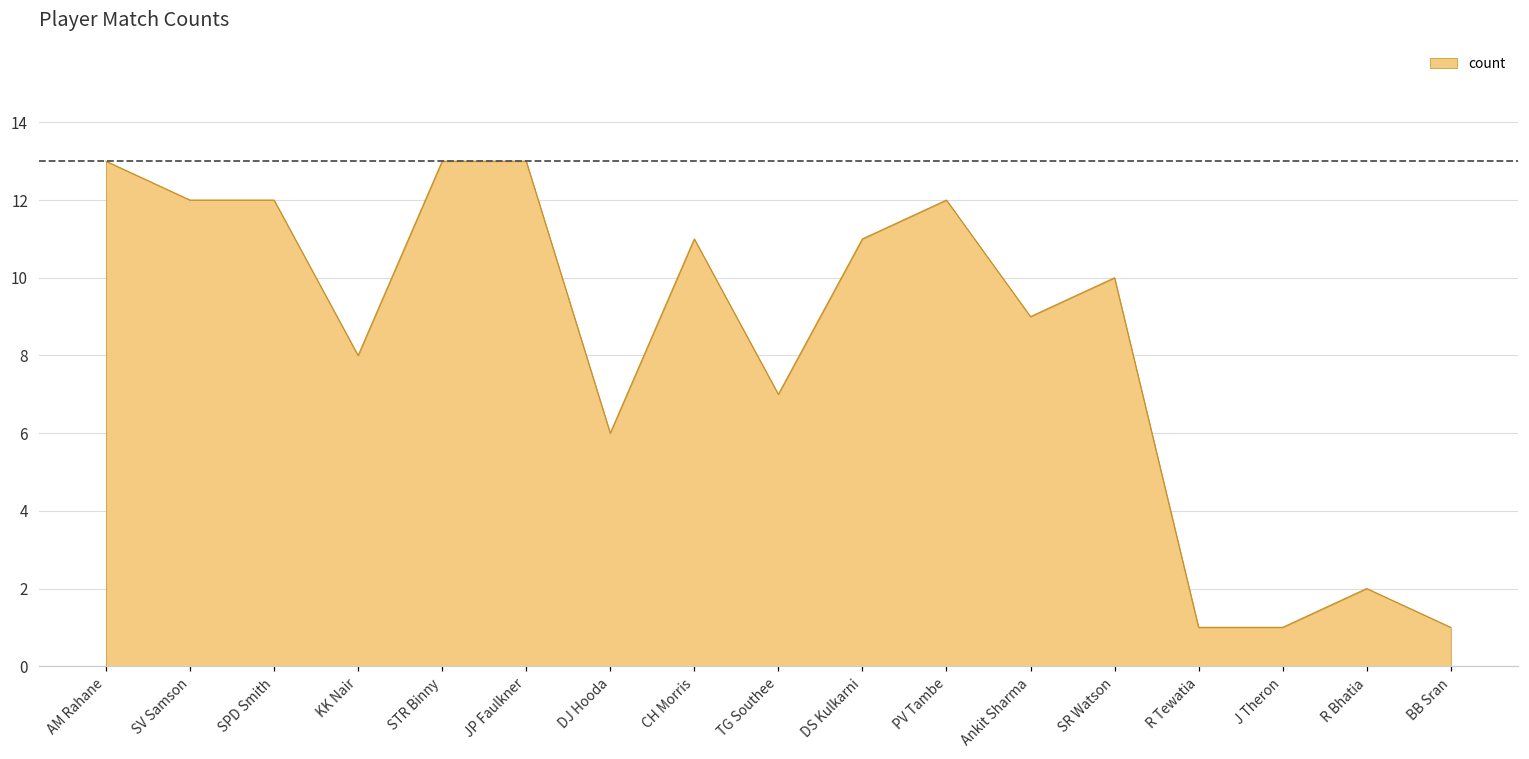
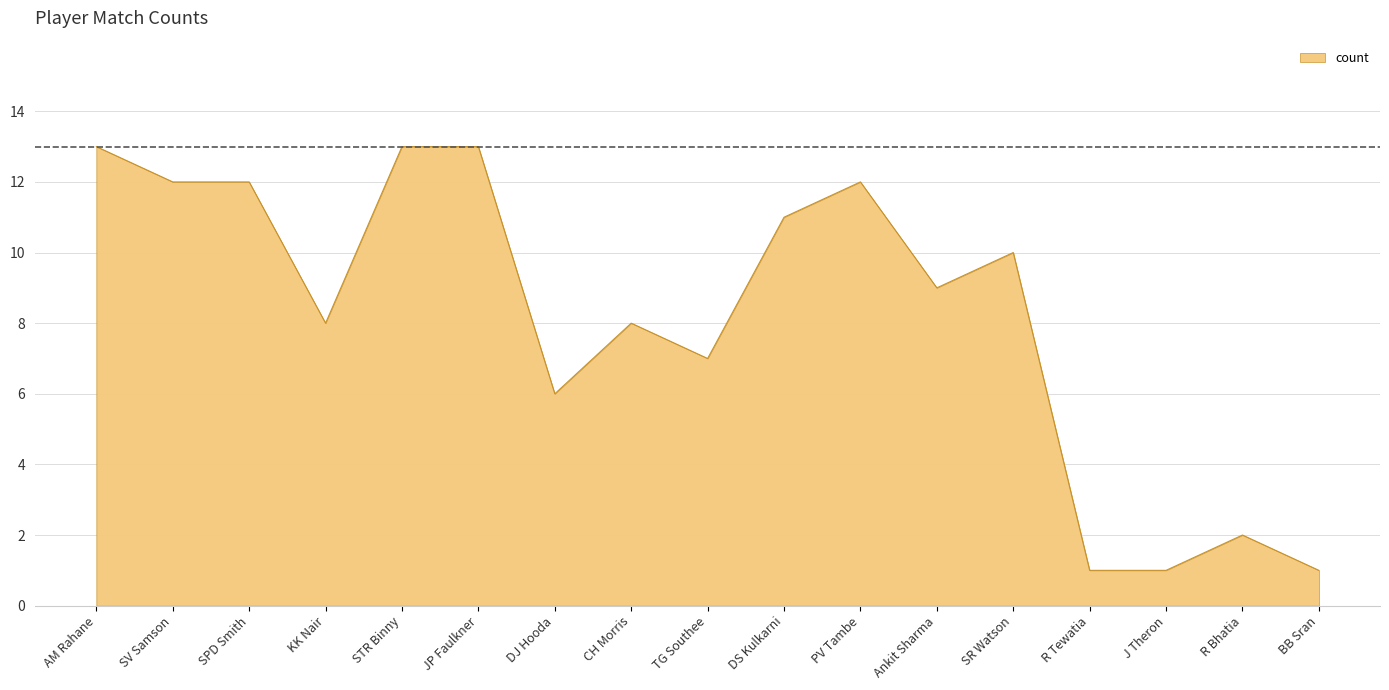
CH Morris: 11 -> 8
